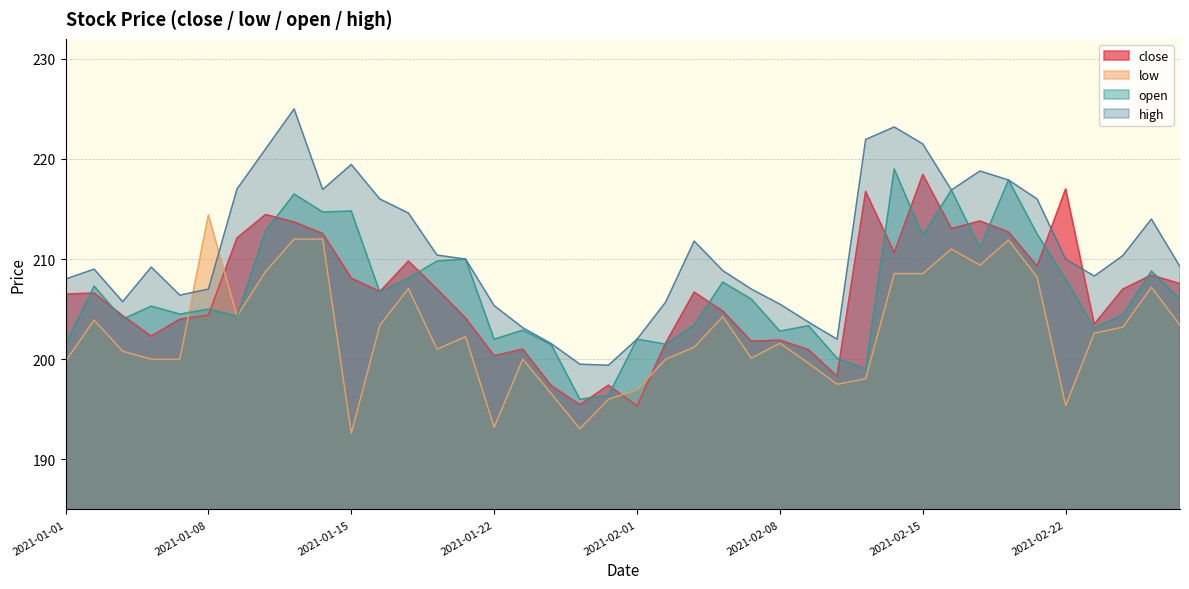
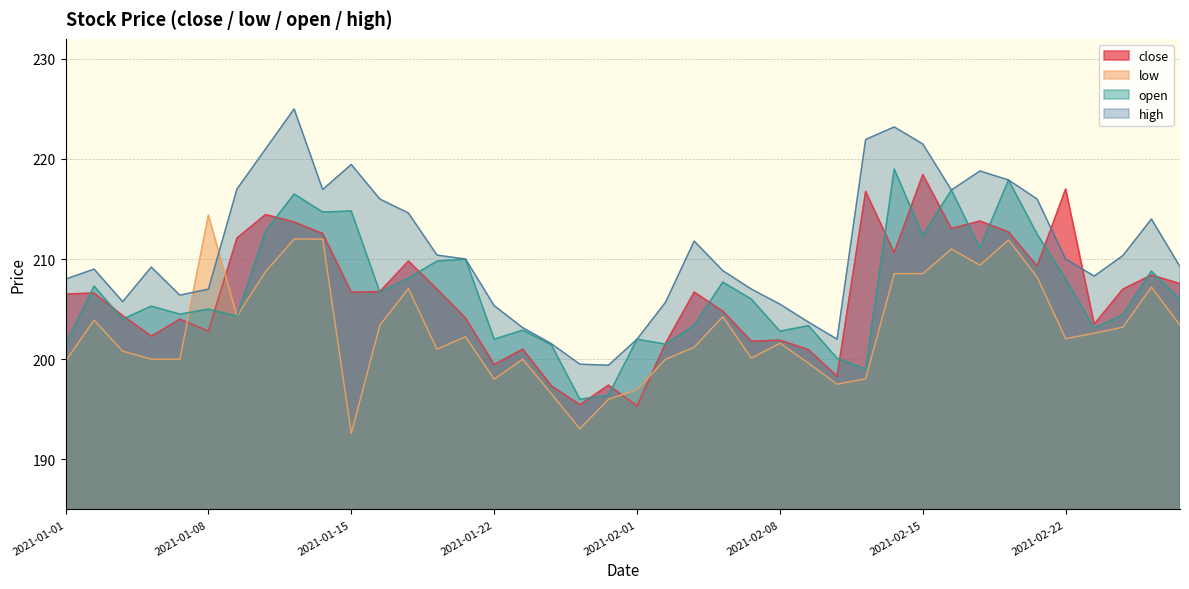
close, 2021-01-08: 204.4 -> 202.8
close, 2021-01-15: 208.1 -> 206.7
close, 2021-01-22: 200.4 -> 199.5
low, 2021-01-22: 193.2 -> 198.0
low, 2021-02-22: 195.4 -> 202.1
